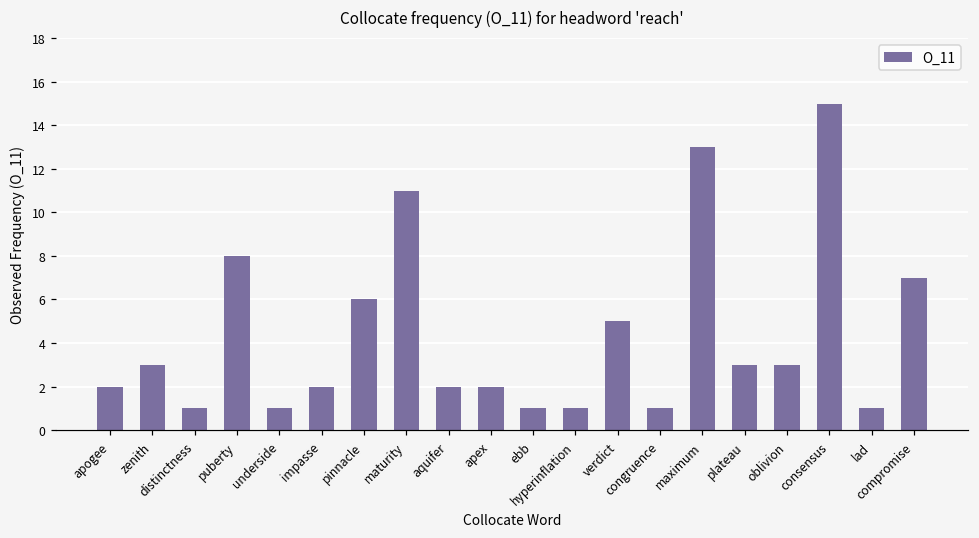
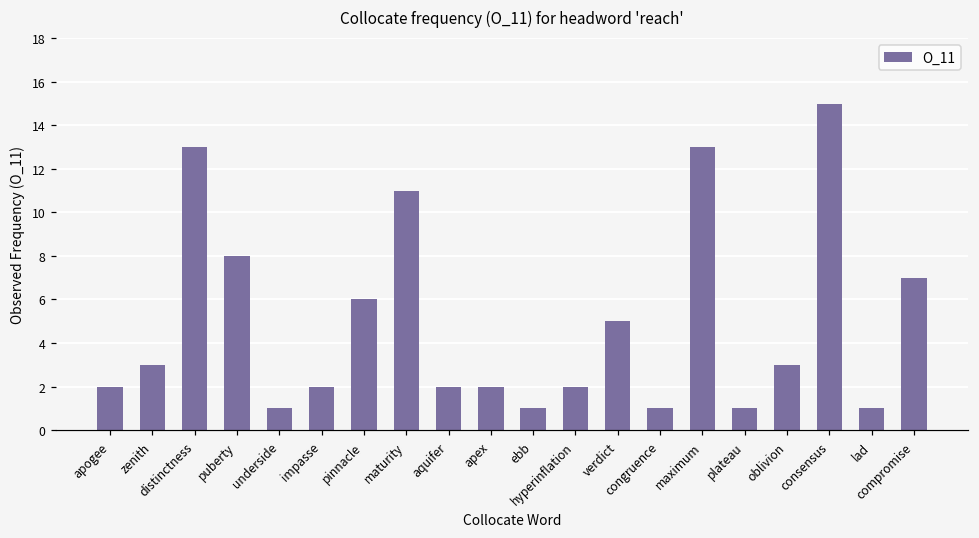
distinctness: 1 -> 13
hyperinflation: 1 -> 2
plateau: 3 -> 1
